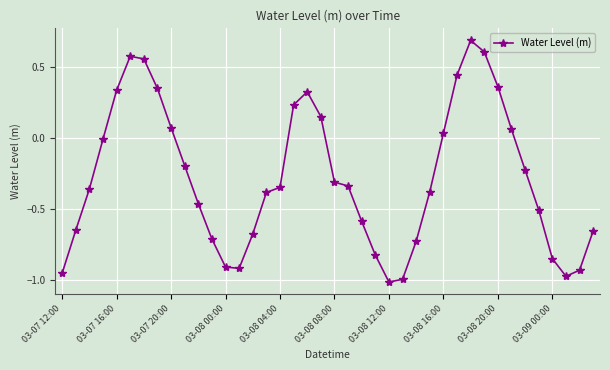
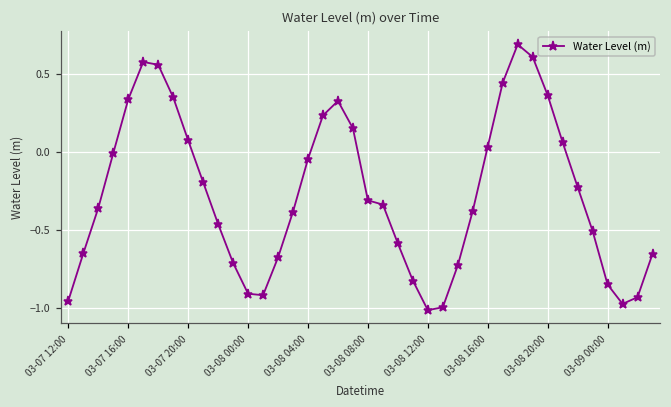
03-08 04:00: -0.35 -> -0.05
